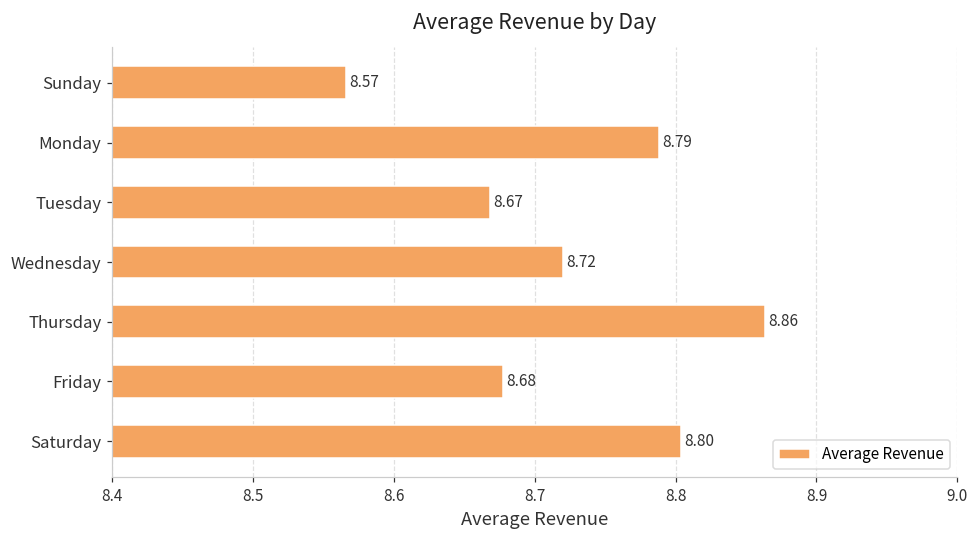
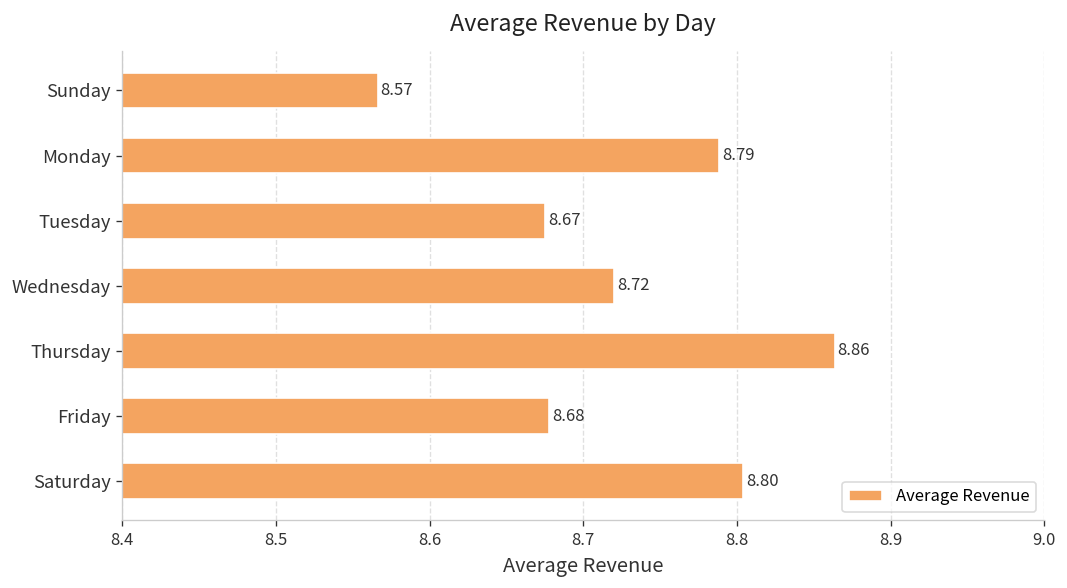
Tuesday: 8.669 -> 8.675
